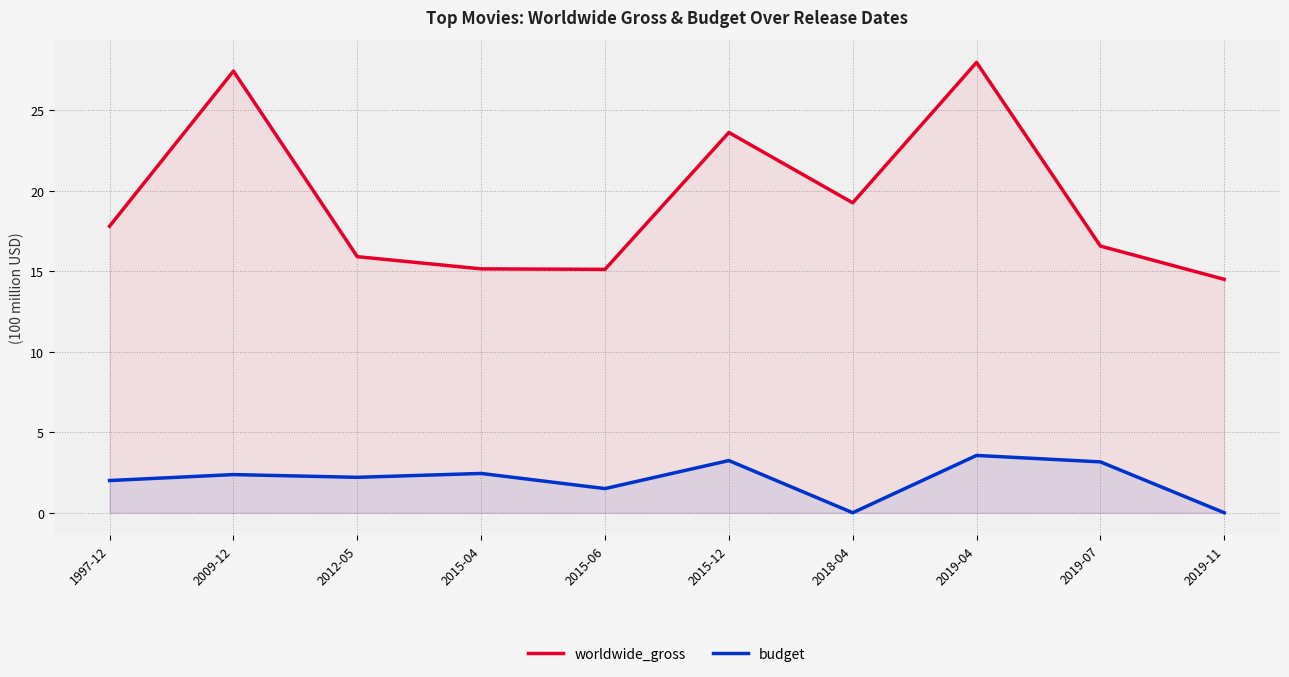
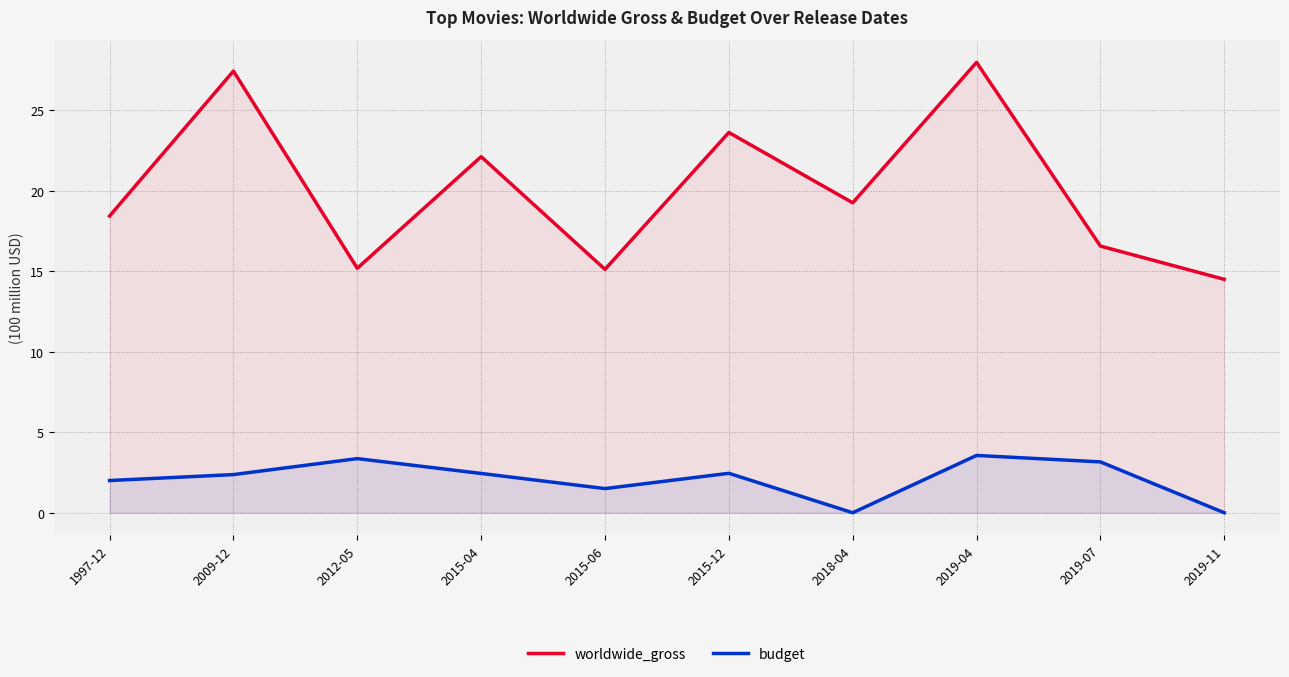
worldwide_gross, 1997-12: 17.8 -> 18.4
worldwide_gross, 2012-05: 15.9 -> 15.2
budget, 2012-05: 2.2 -> 3.4
worldwide_gross, 2015-04: 15.2 -> 22.1
budget, 2015-12: 3.2 -> 2.5
